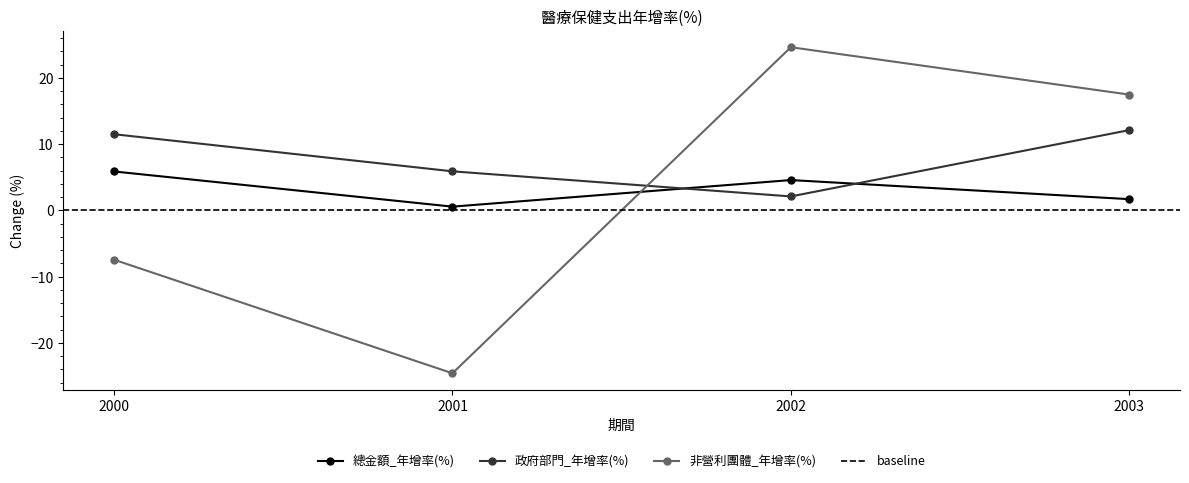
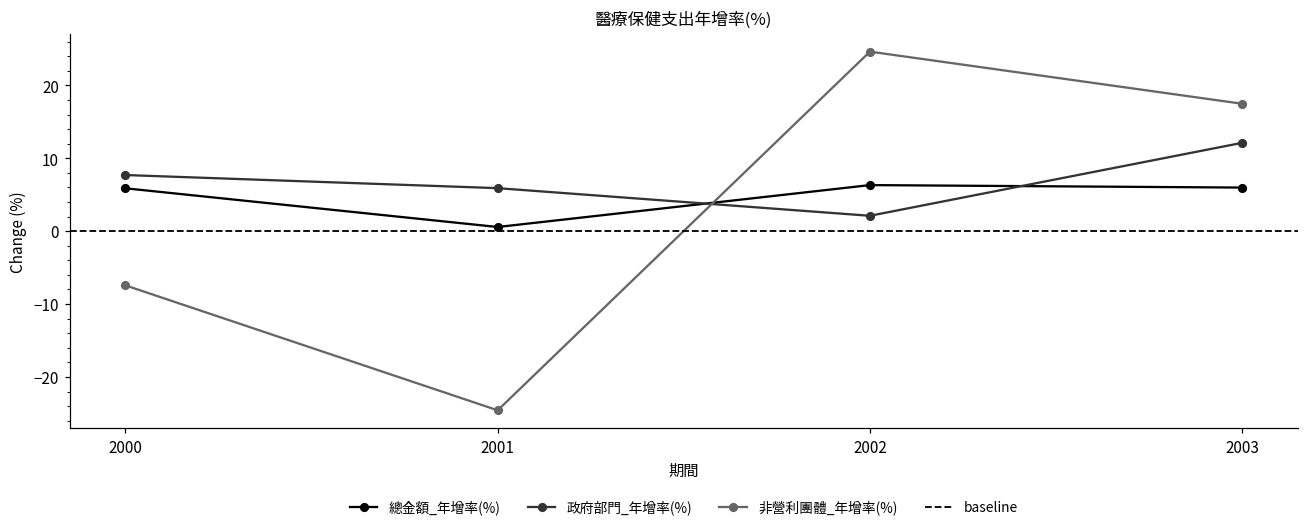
政府部門_年增率(%), 2000: 12 -> 8
總金額_年增率(%), 2002: 5 -> 6
總金額_年增率(%), 2003: 2 -> 6
